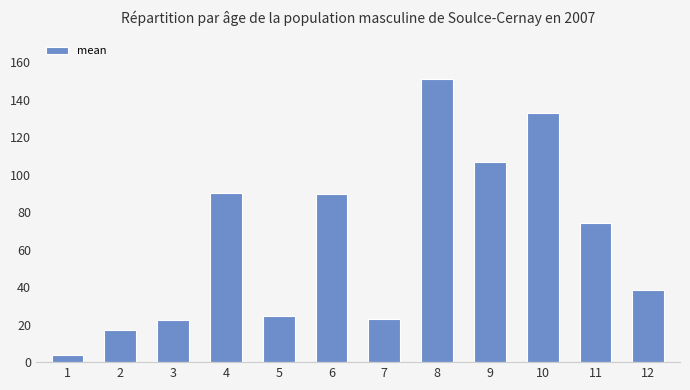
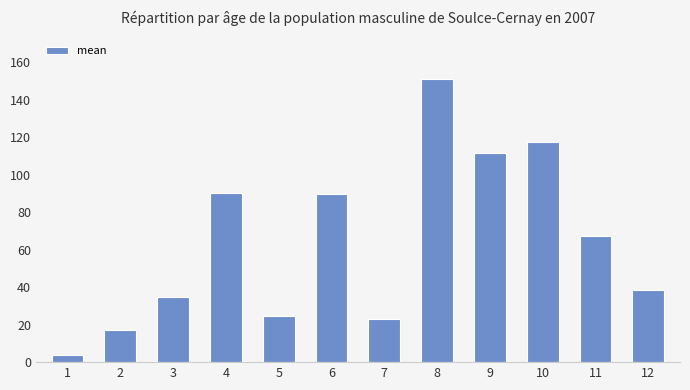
3: 23 -> 35
9: 107 -> 111
10: 133 -> 117
11: 74 -> 67
